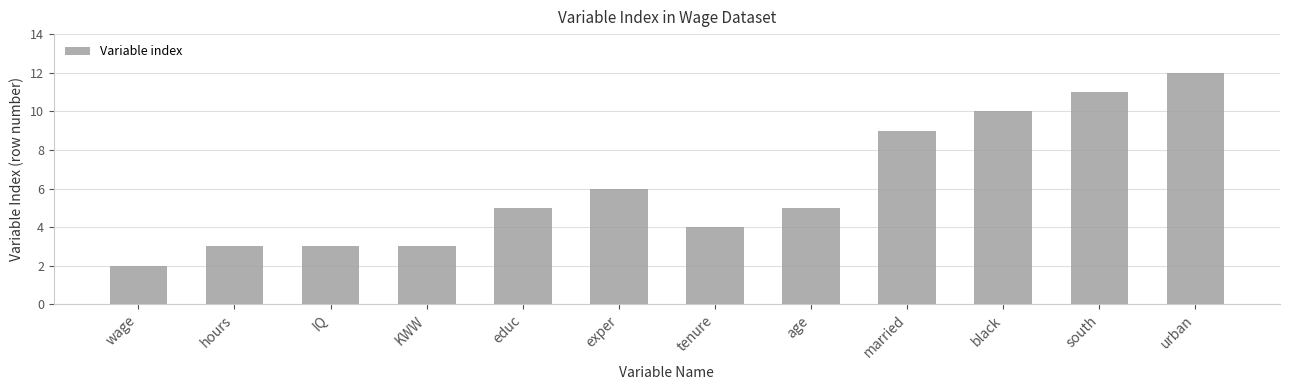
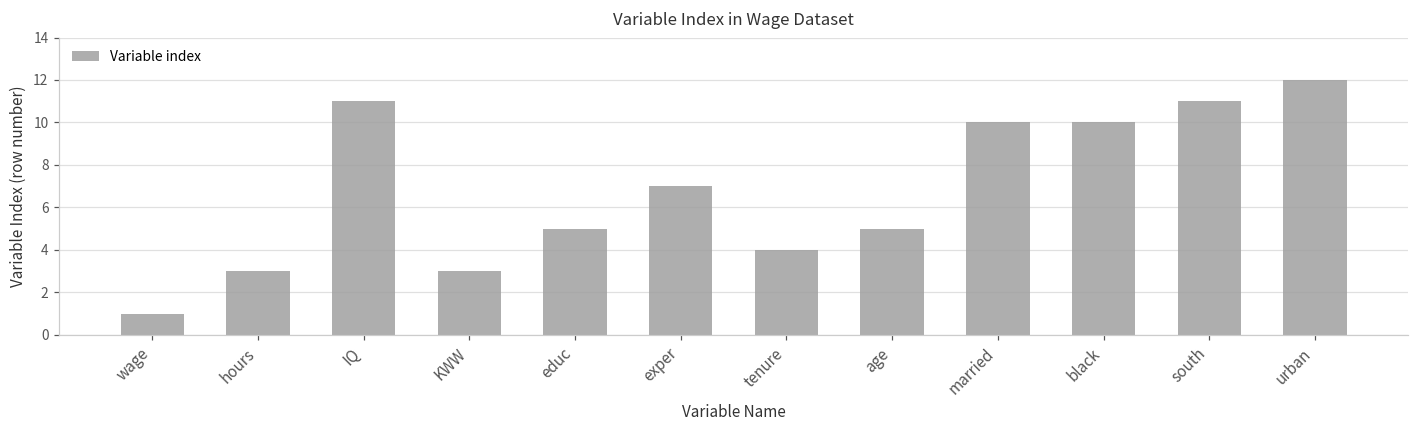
wage: 2 -> 1
IQ: 3 -> 11
exper: 6 -> 7
married: 9 -> 10
